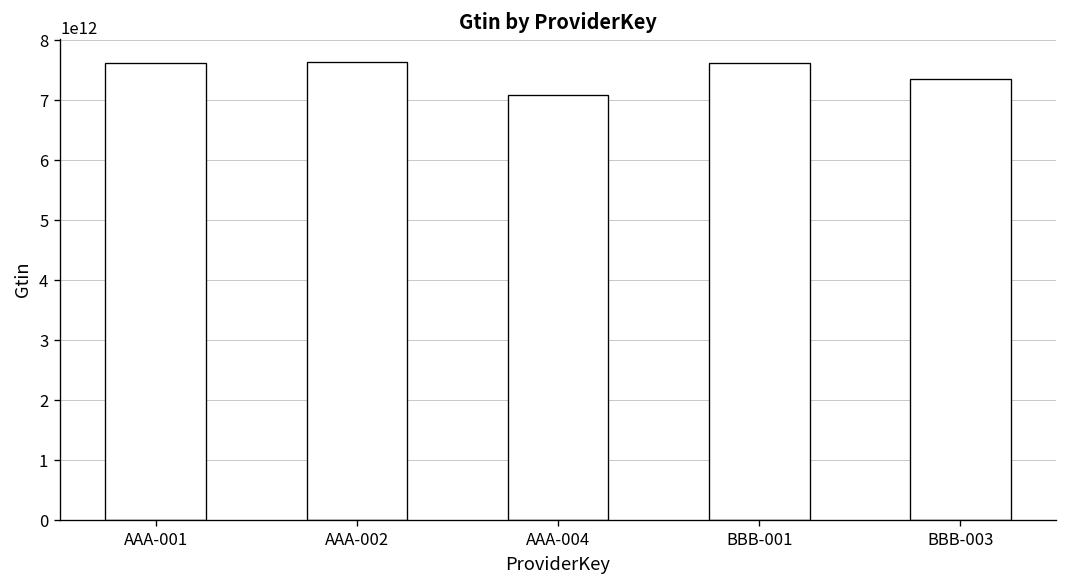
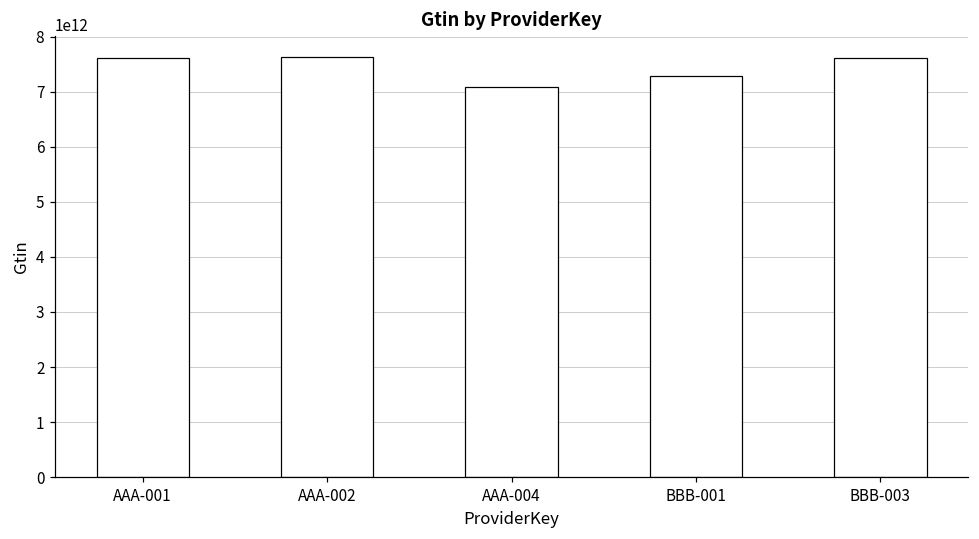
BBB-001: 7600000000000 -> 7300000000000
BBB-003: 7400000000000 -> 7600000000000
